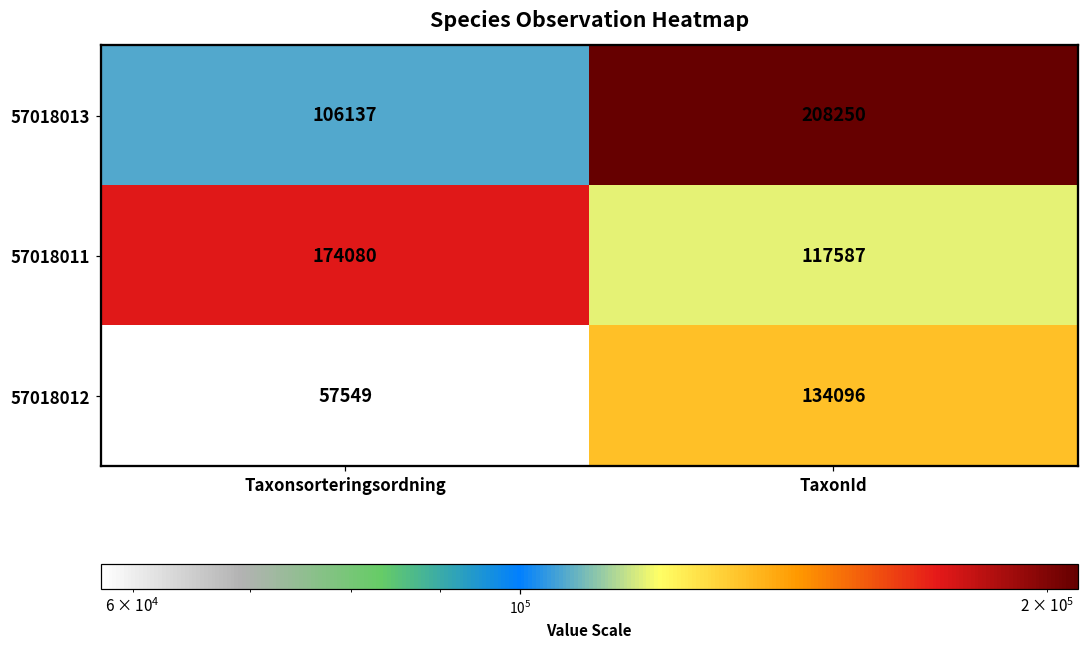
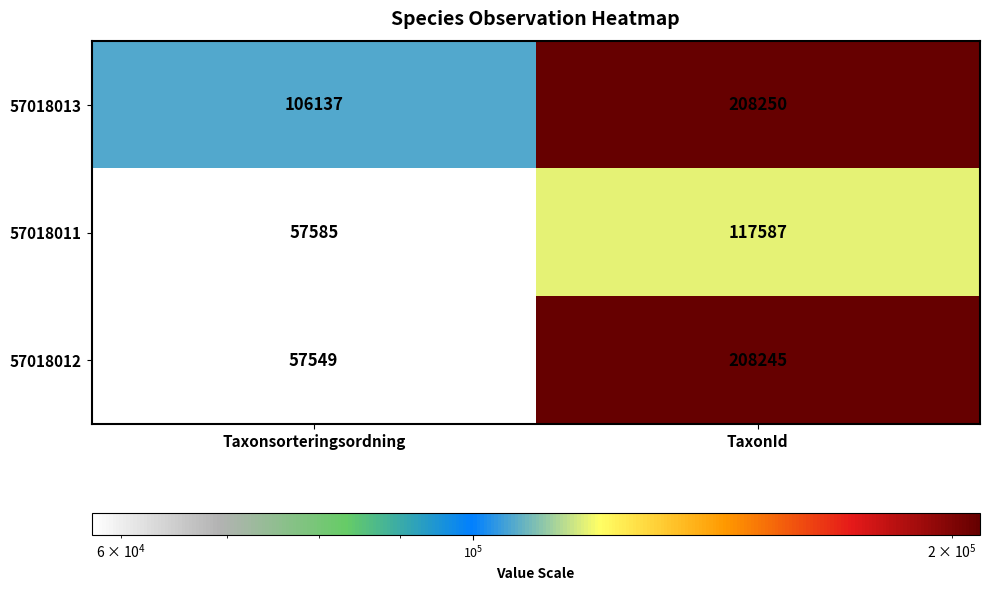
57018011, Taxonsorteringsordning: 174080 -> 57585
57018012, TaxonId: 134096 -> 208245
